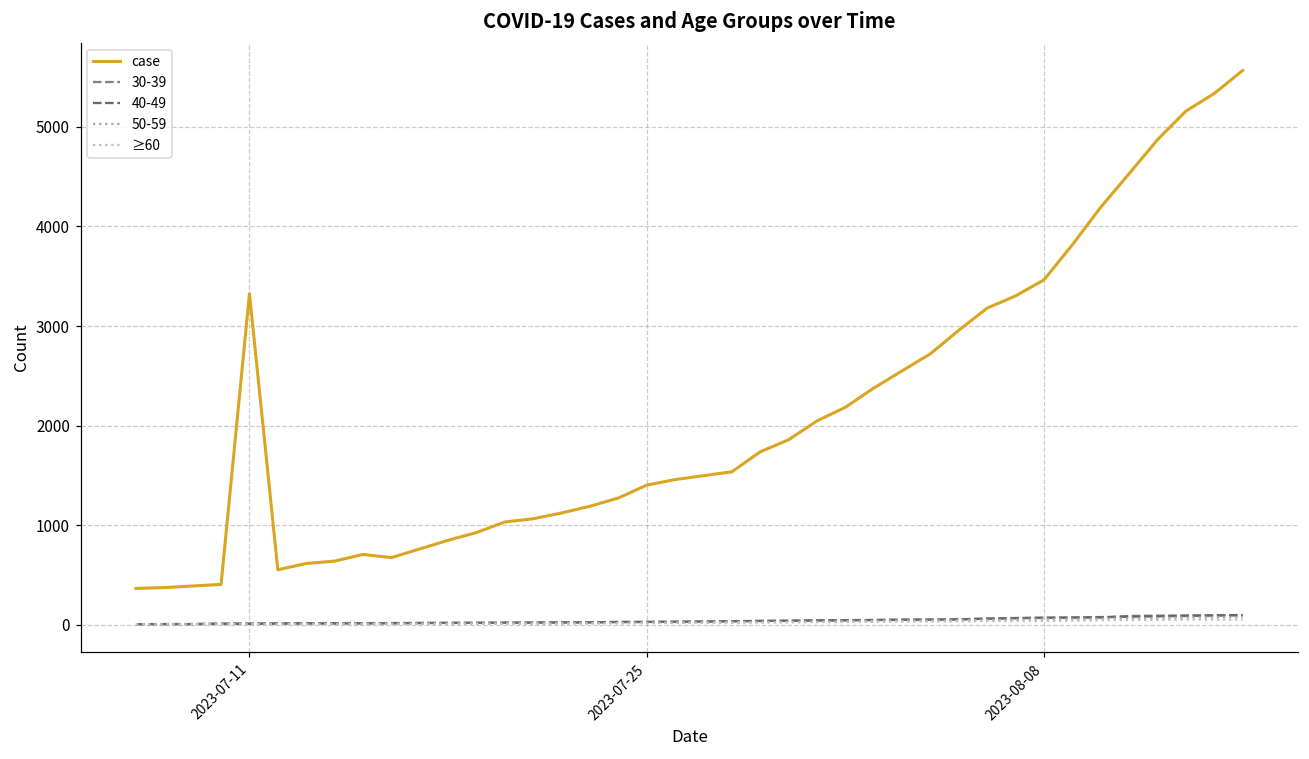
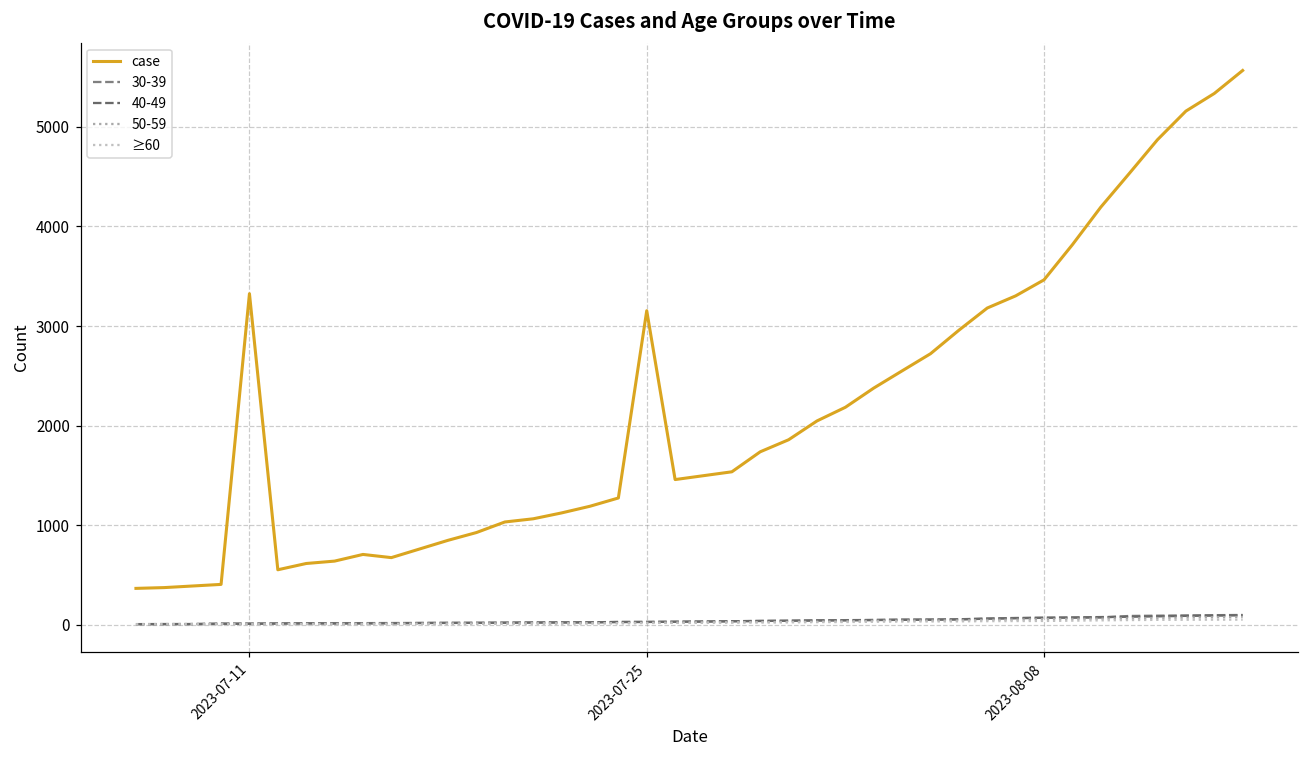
case, 2023-07-25: 1400 -> 3200
